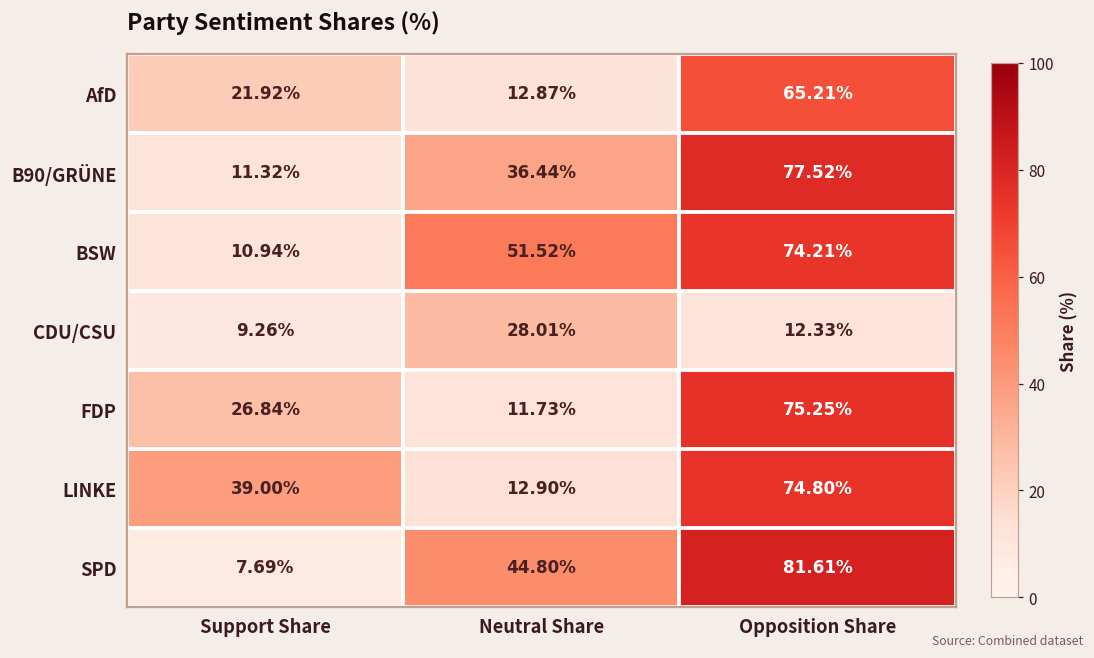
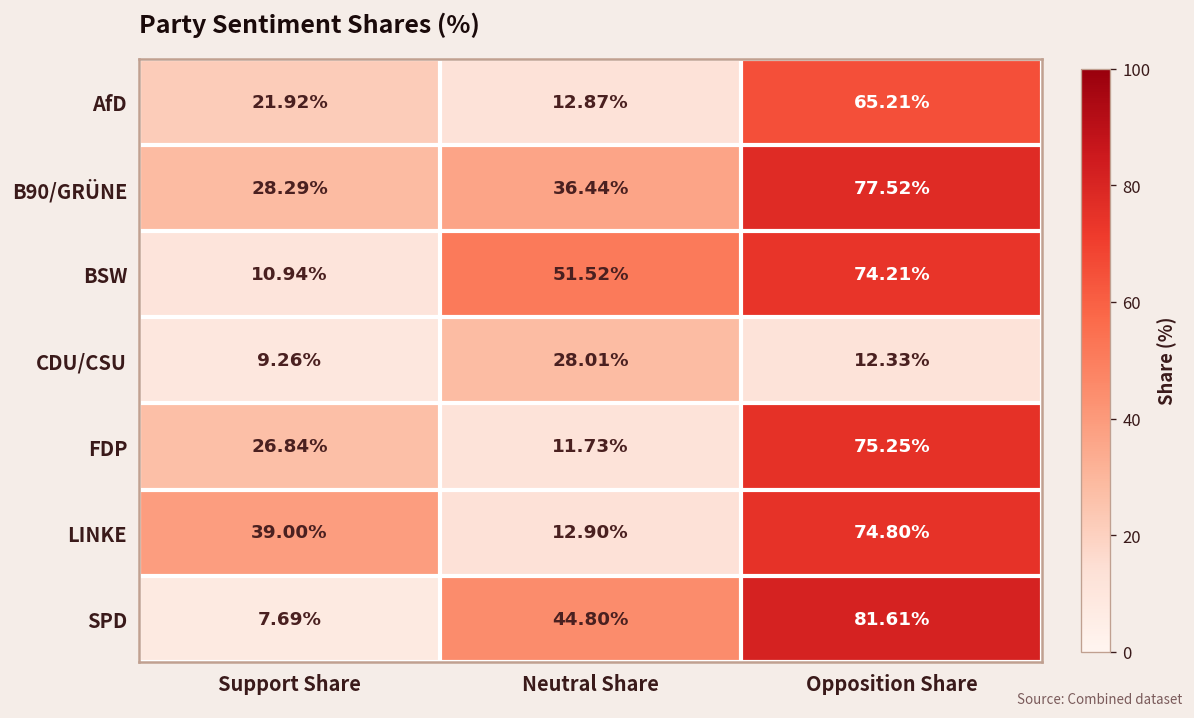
B90/GRÜNE, Support Share: 11.32% -> 28.29%
